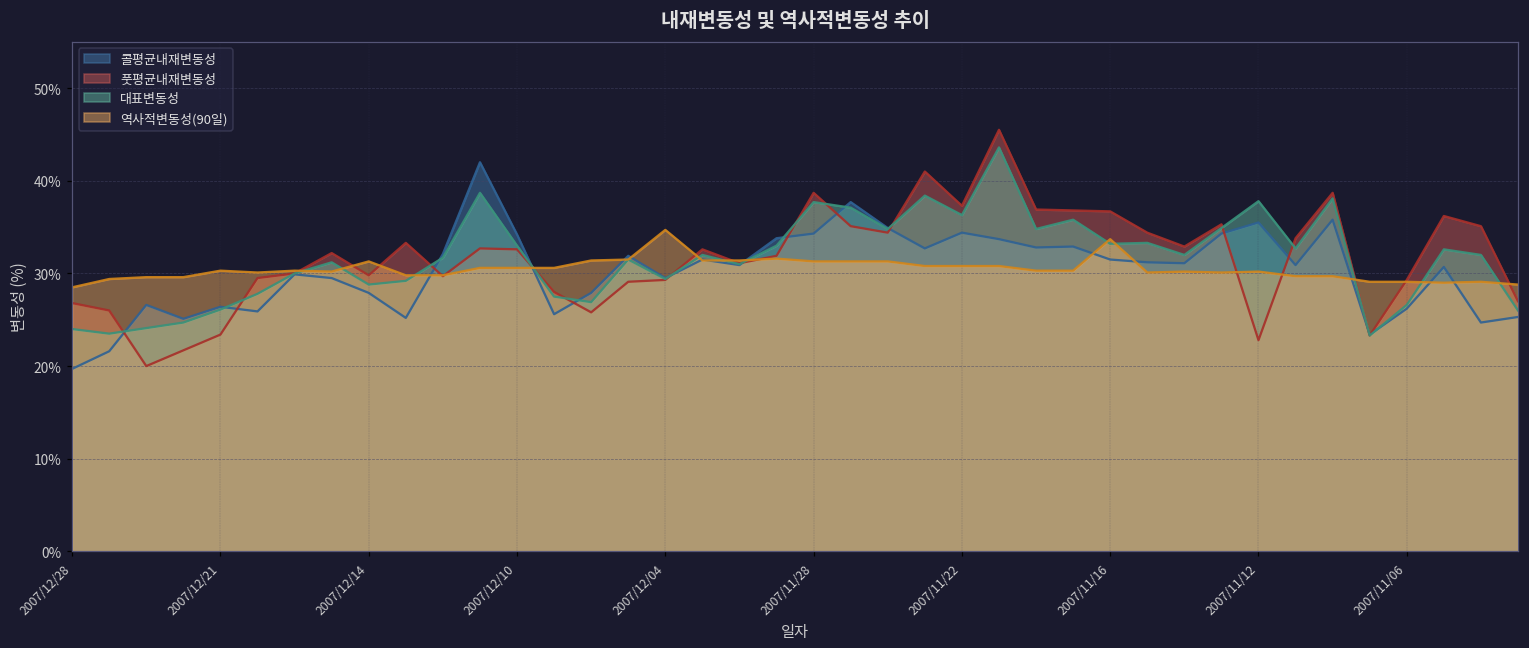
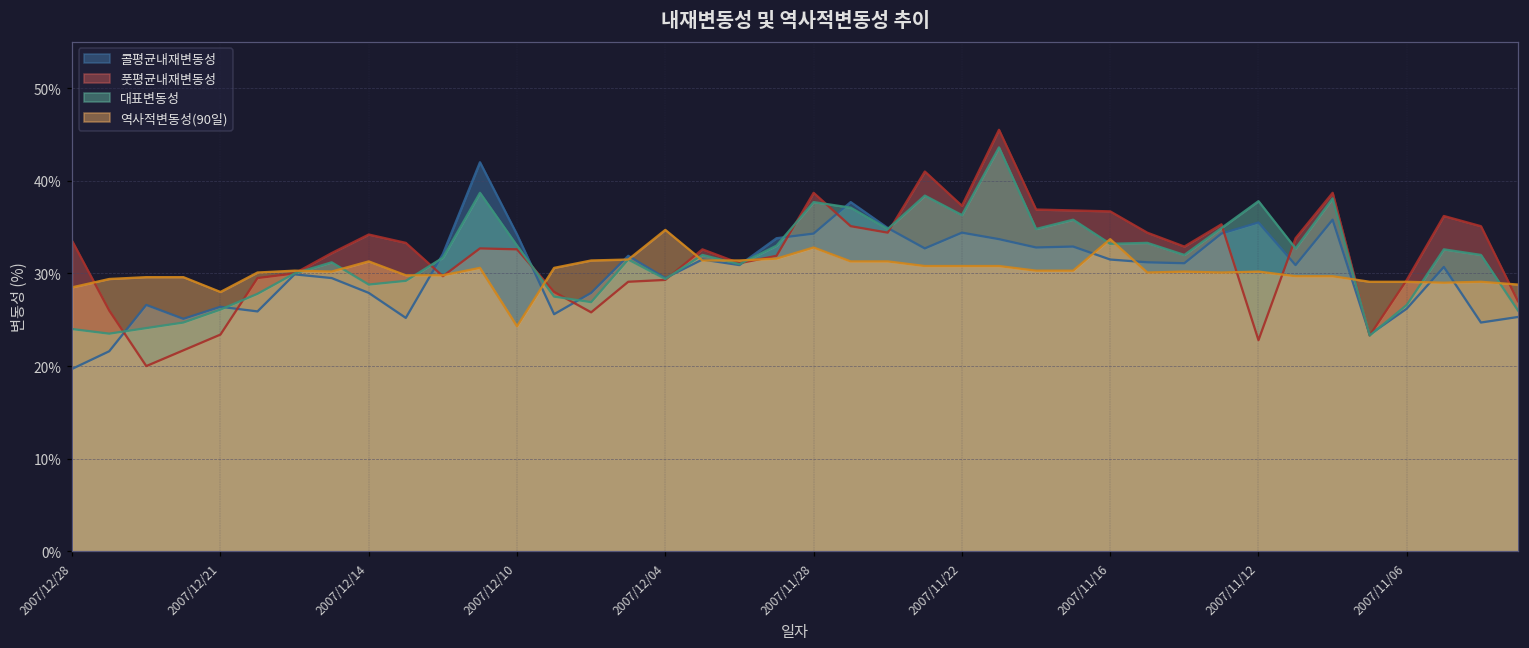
풋평균내재변동성, 2007/12/28: 27% -> 34%
역사적변동성(90일), 2007/12/21: 30% -> 28%
풋평균내재변동성, 2007/12/14: 30% -> 34%
역사적변동성(90일), 2007/12/10: 31% -> 24%
역사적변동성(90일), 2007/11/28: 31% -> 33%
